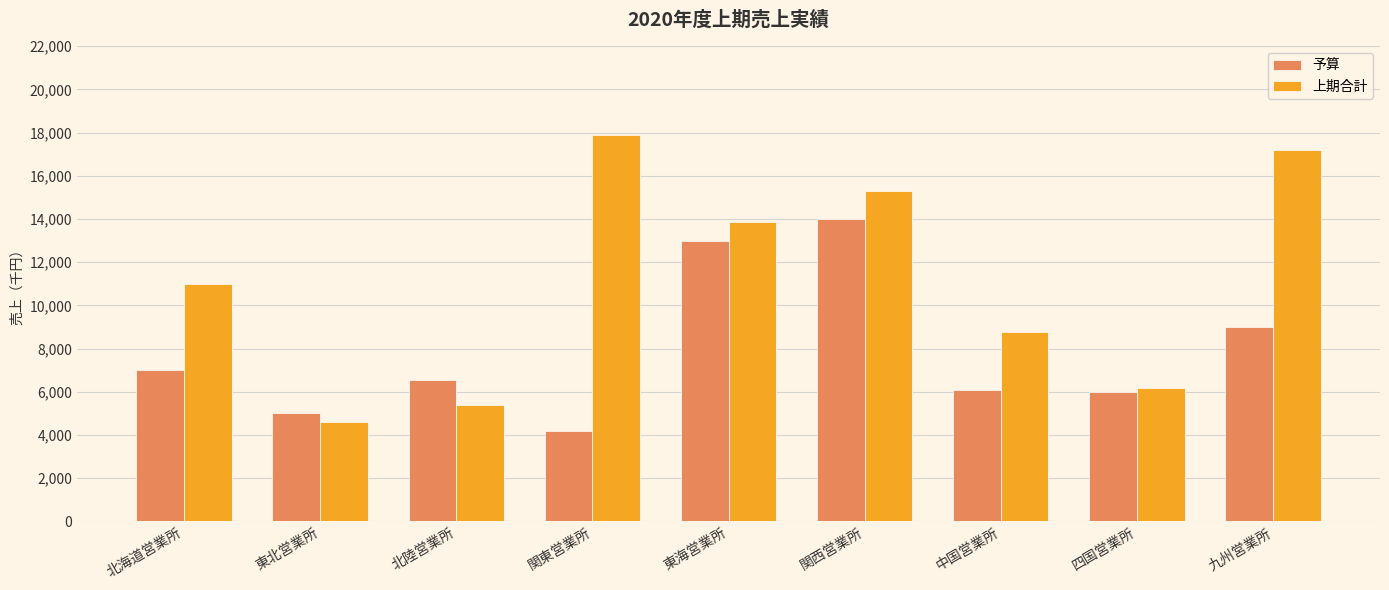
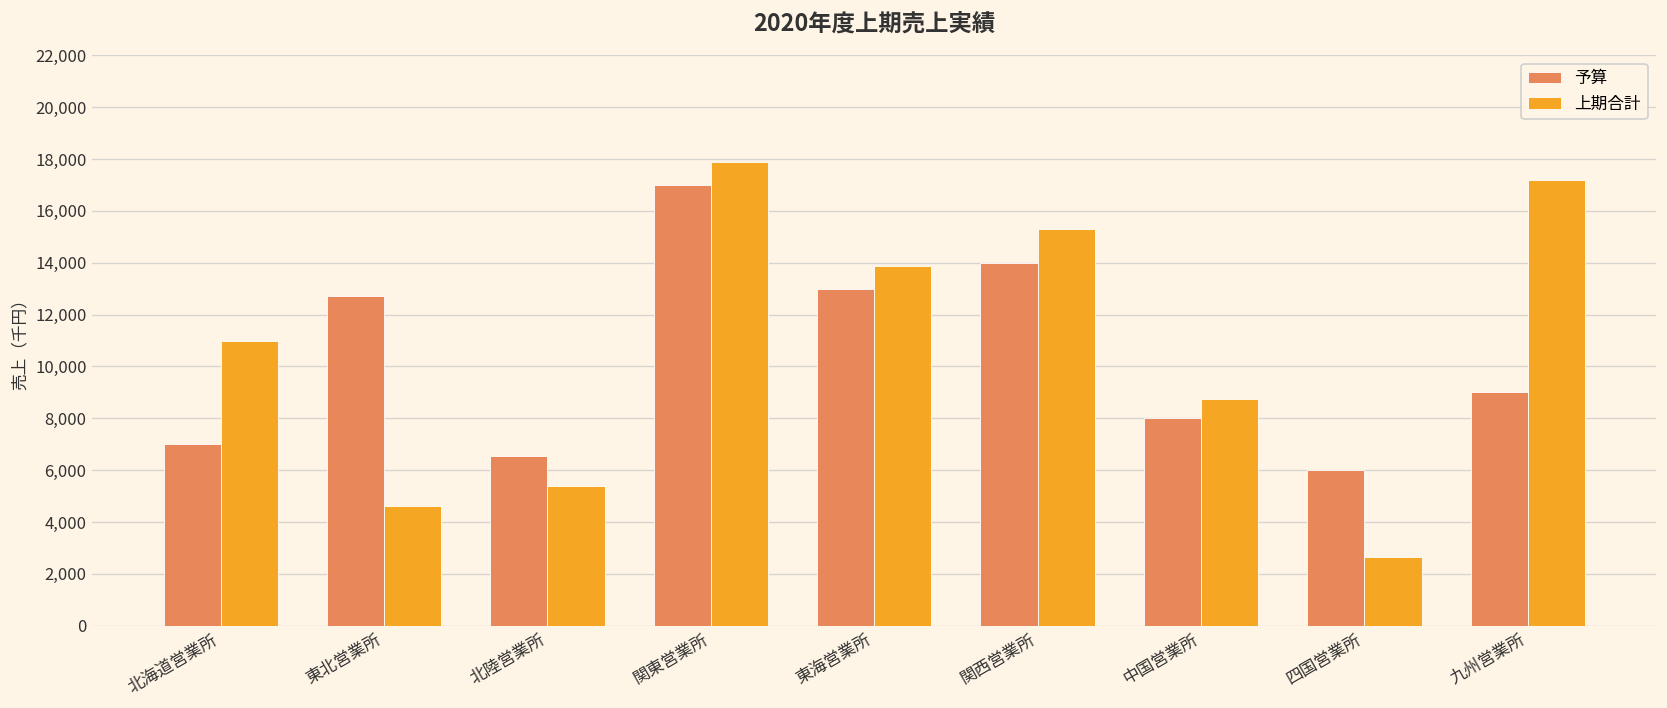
予算, 東北営業所: 5,000 -> 12,700
予算, 関東営業所: 4,200 -> 17,000
予算, 中国営業所: 6,100 -> 8,000
上期合計, 四国営業所: 6,200 -> 2,600
